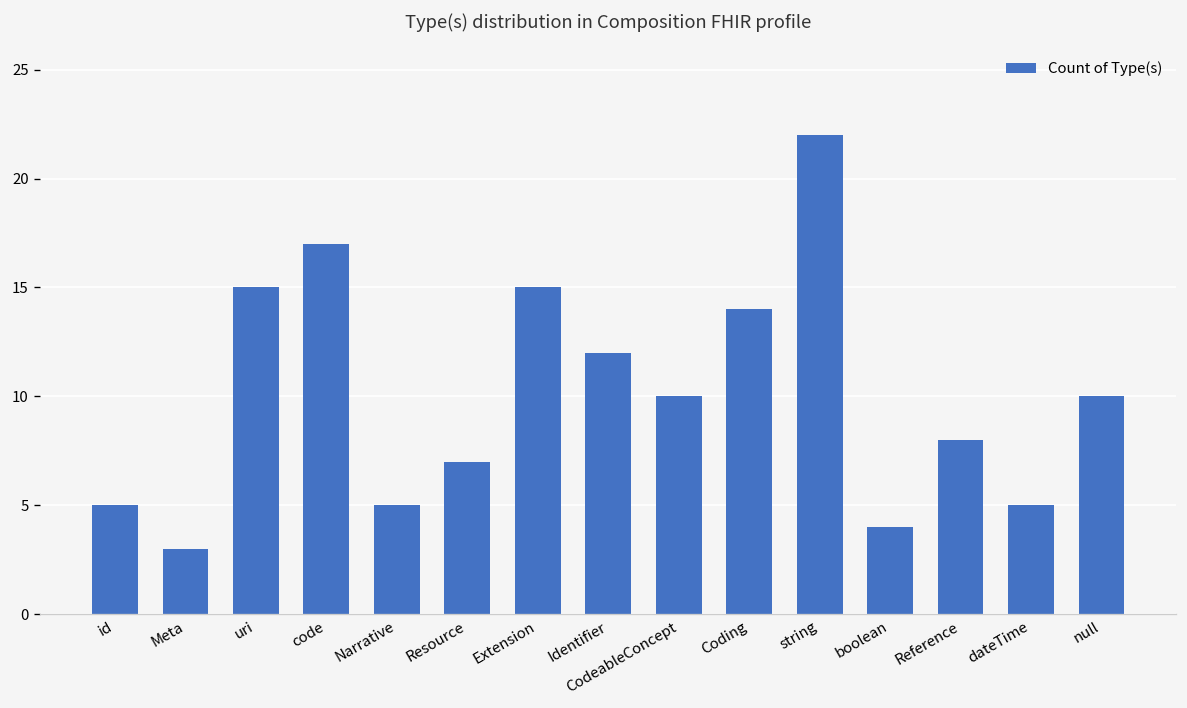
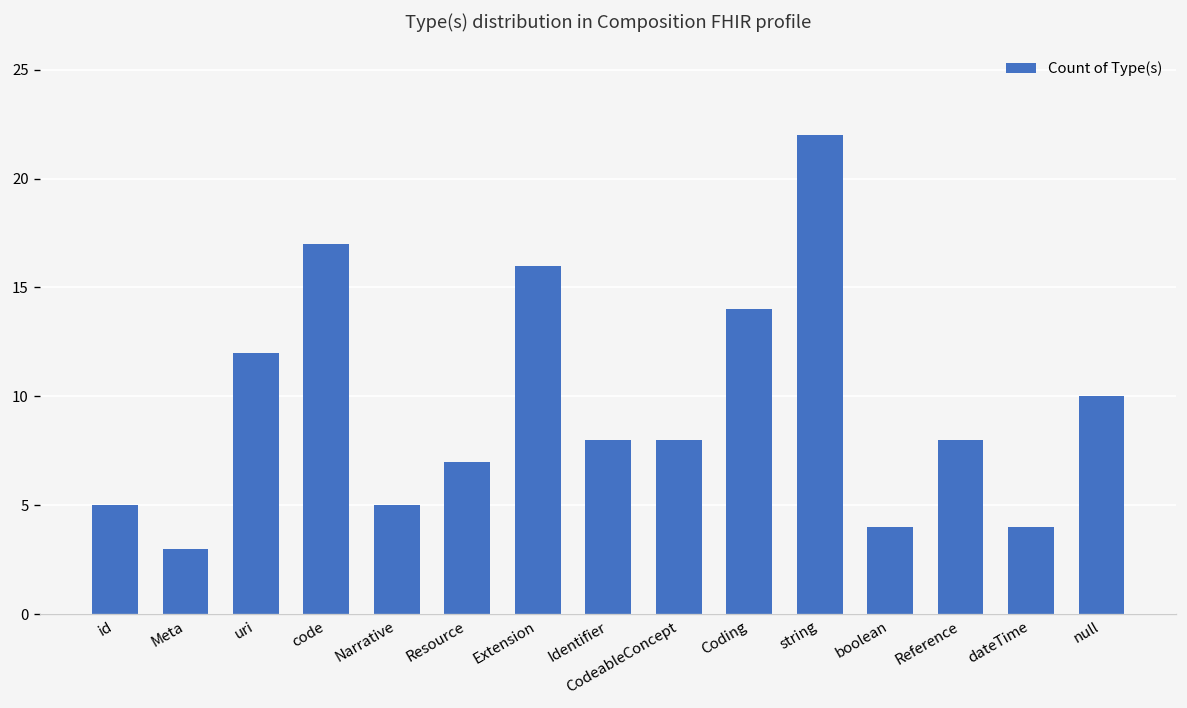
uri: 15 -> 12
Extension: 15 -> 16
Identifier: 12 -> 8
CodeableConcept: 10 -> 8
dateTime: 5 -> 4
